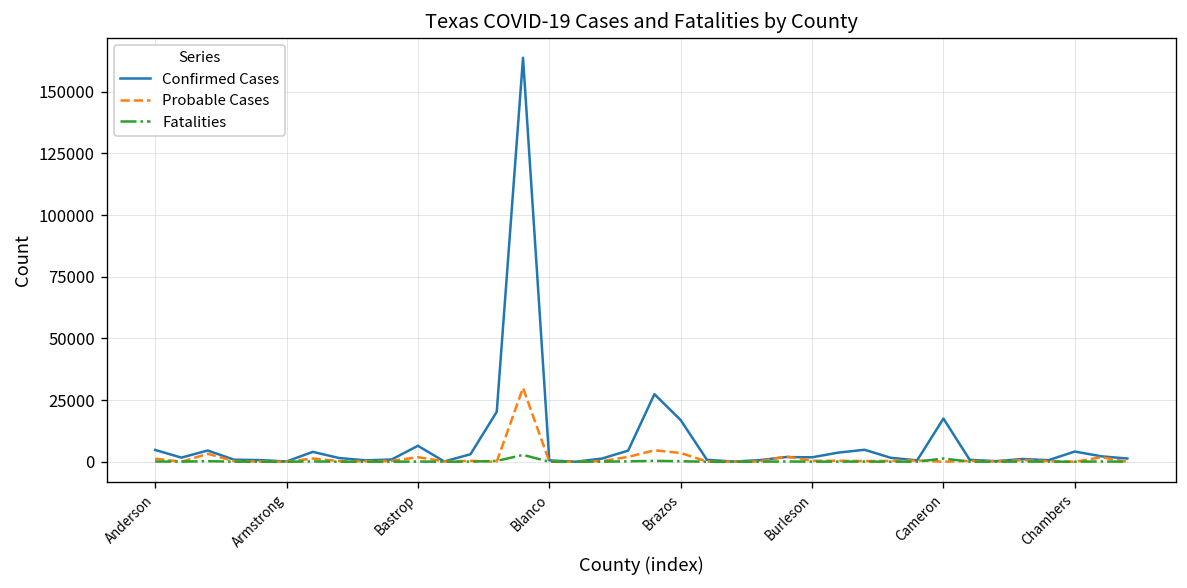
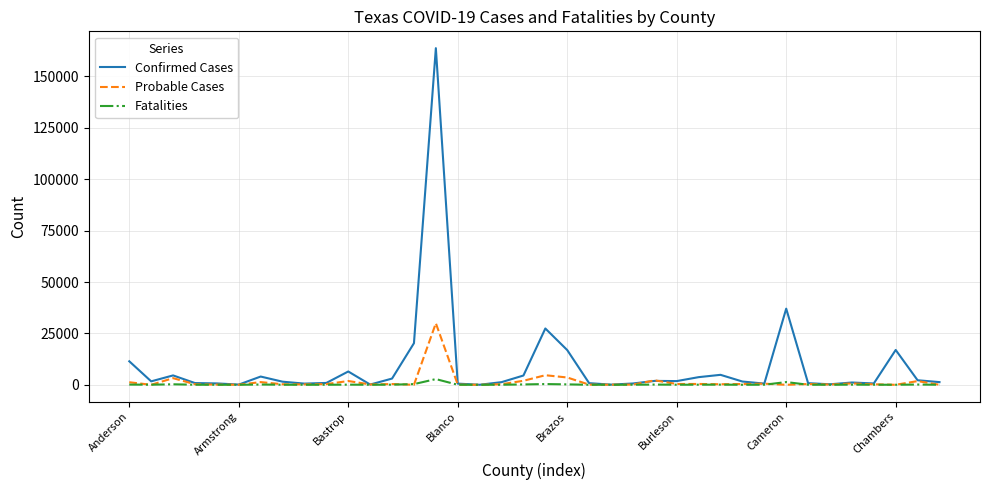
Confirmed Cases, Anderson: 5000 -> 11000
Confirmed Cases, Cameron: 17000 -> 37000
Confirmed Cases, Chambers: 4000 -> 17000
